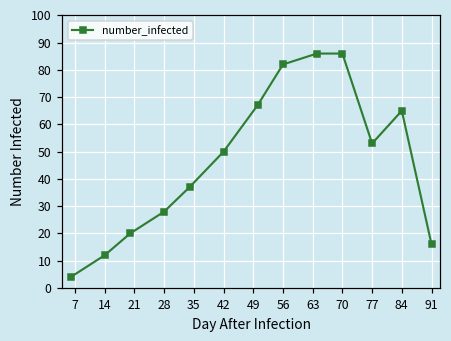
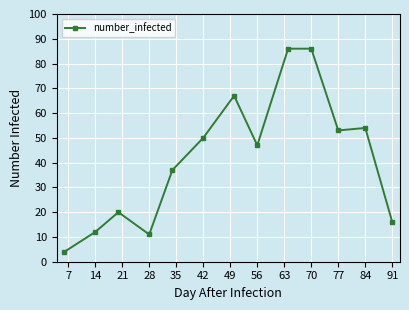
28: 28 -> 11
56: 82 -> 47
84: 65 -> 54
